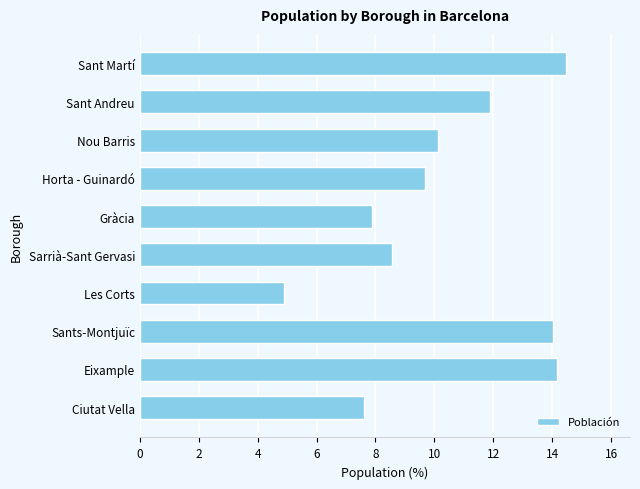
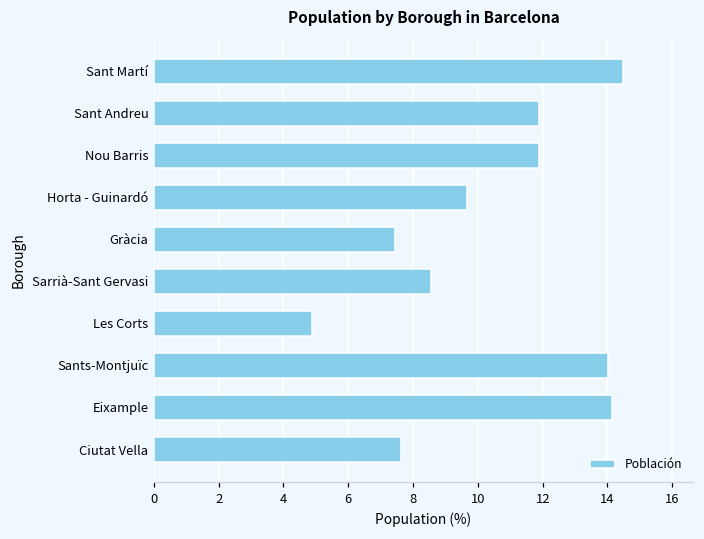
Nou Barris: 10.1 -> 11.9
Gràcia: 7.9 -> 7.4
